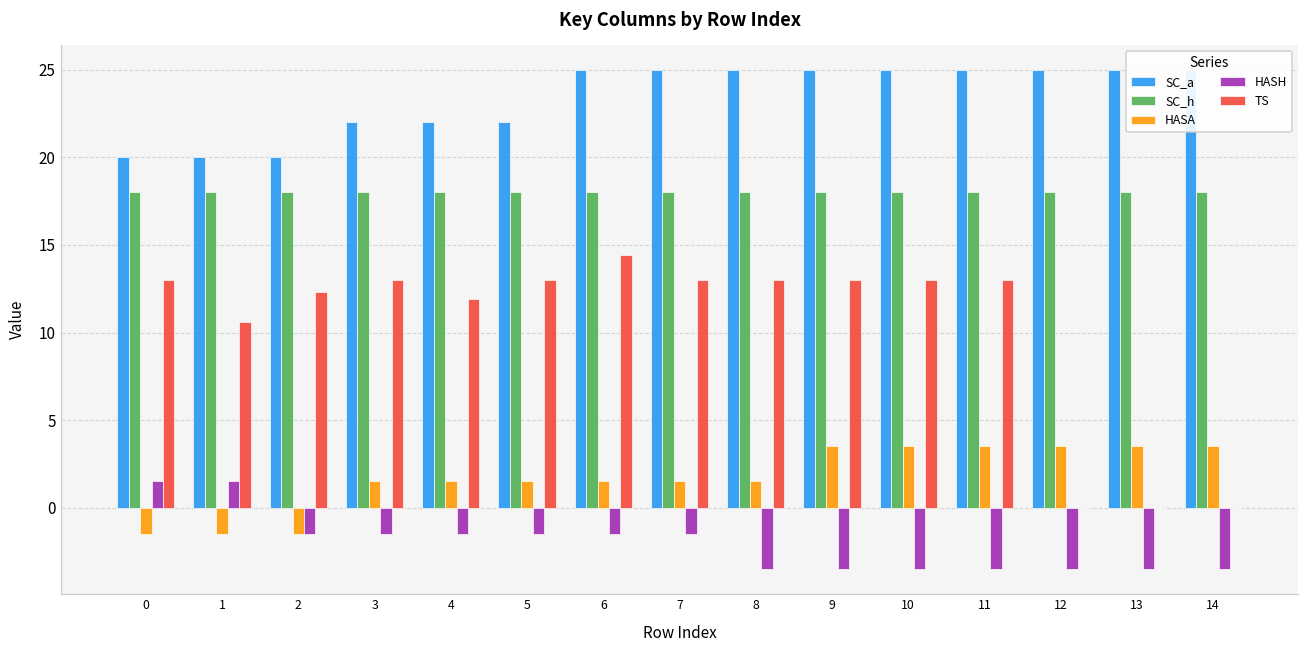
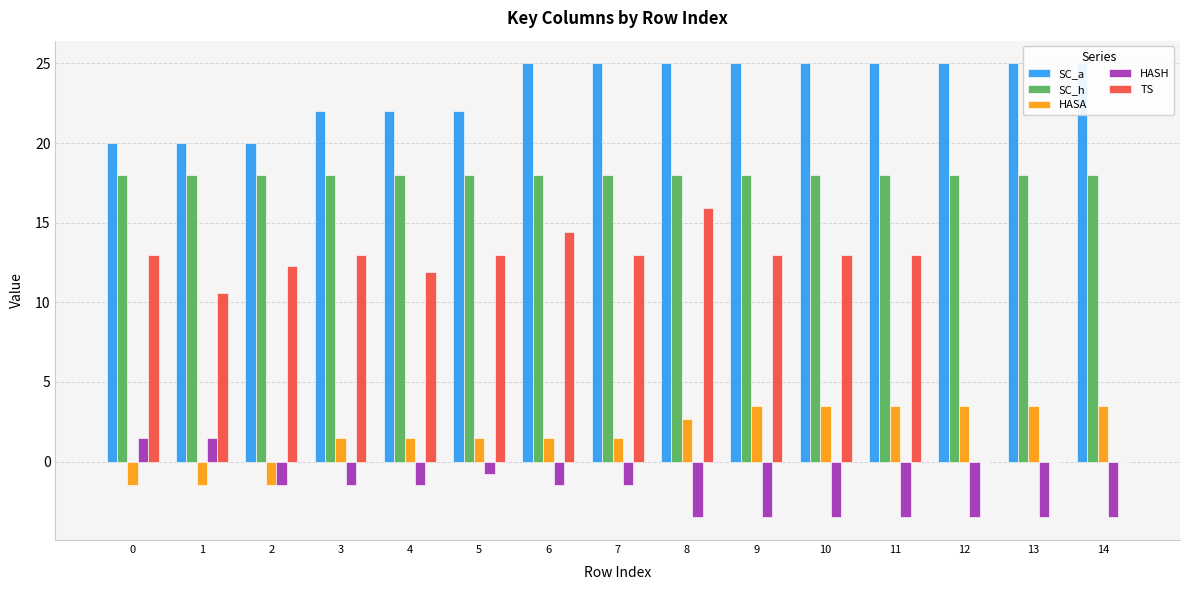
HASH, 5: -1.5 -> -0.8
HASA, 8: 1.5 -> 2.7
TS, 8: 13.0 -> 15.9
